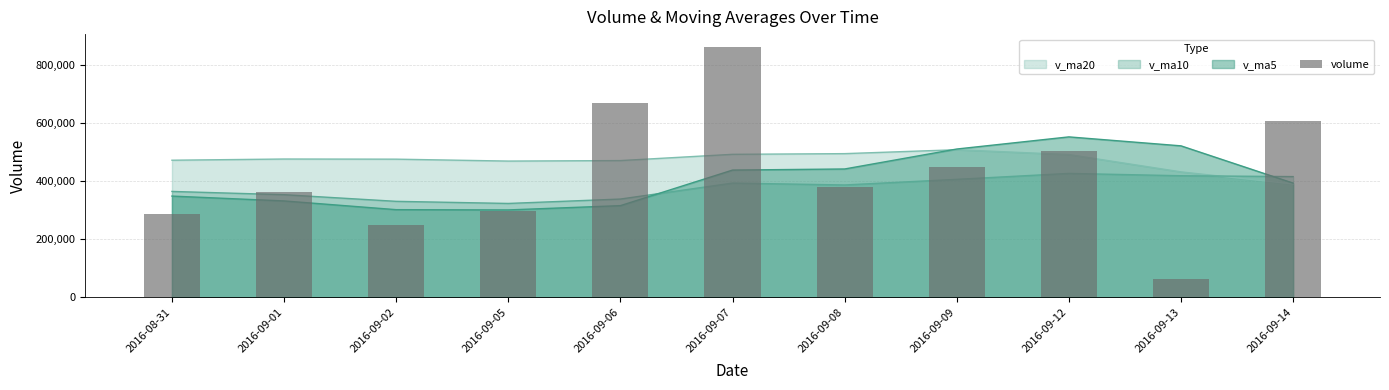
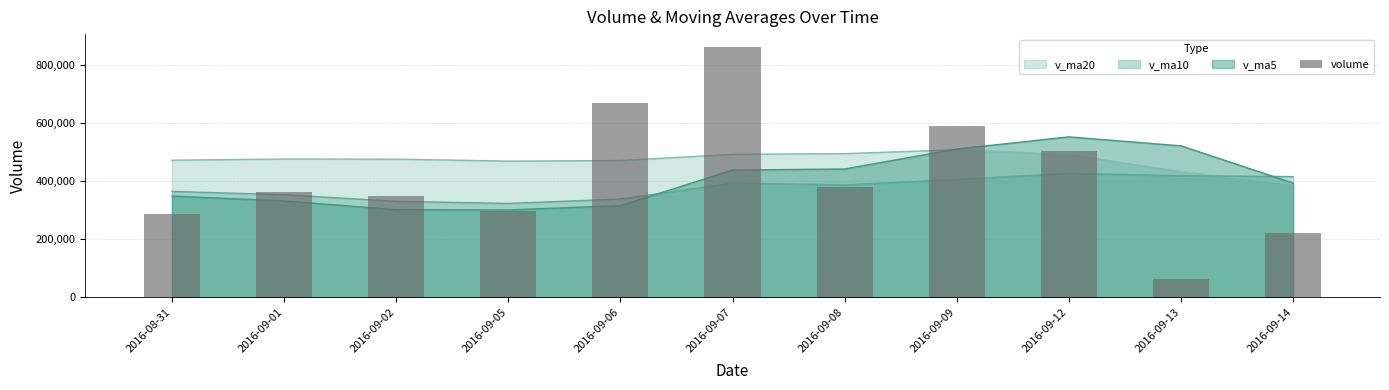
volume, 2016-09-02: 250,000 -> 350,000
volume, 2016-09-09: 450,000 -> 590,000
volume, 2016-09-14: 610,000 -> 220,000
